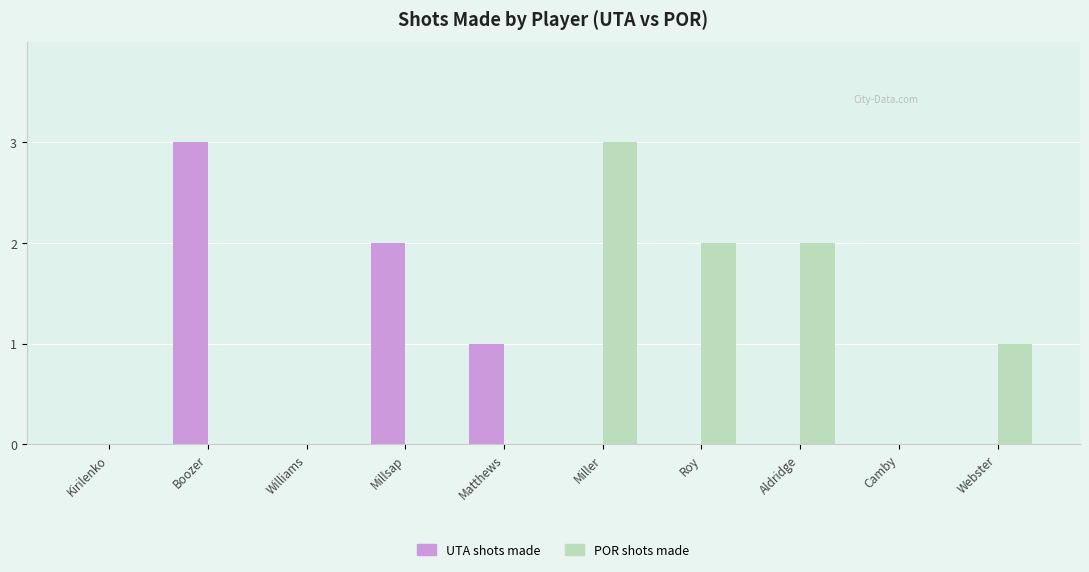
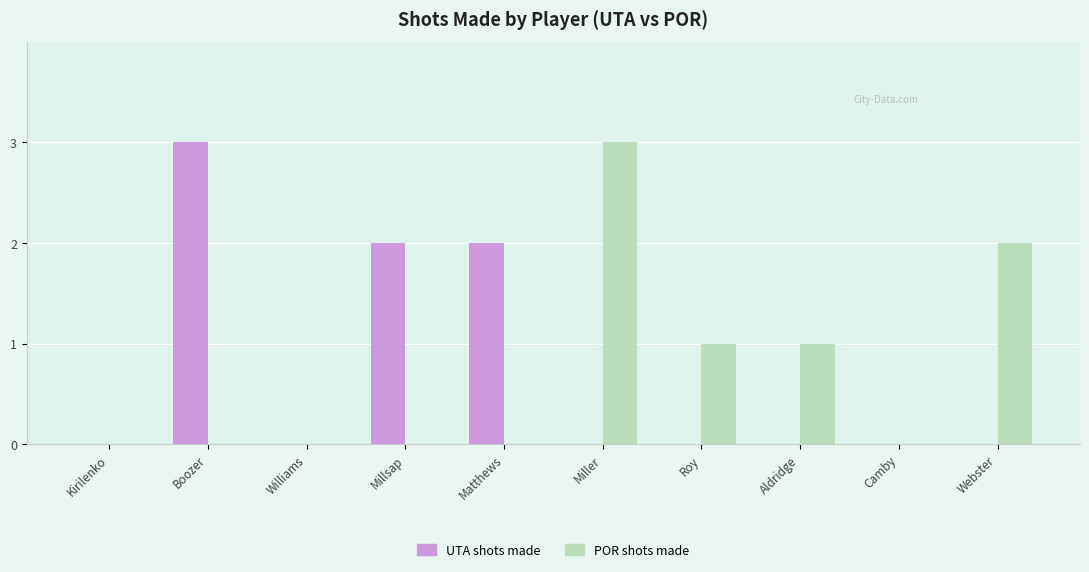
UTA shots made, Matthews: 1 -> 2
POR shots made, Roy: 2 -> 1
POR shots made, Aldridge: 2 -> 1
POR shots made, Webster: 1 -> 2
